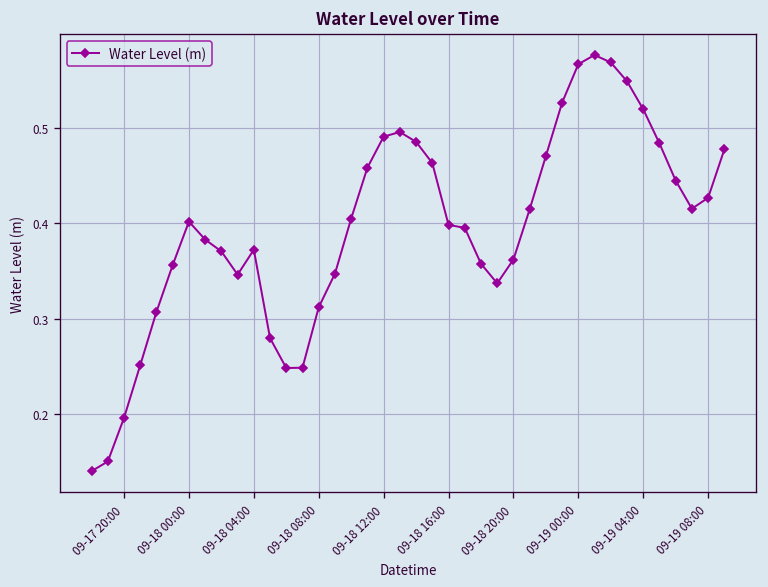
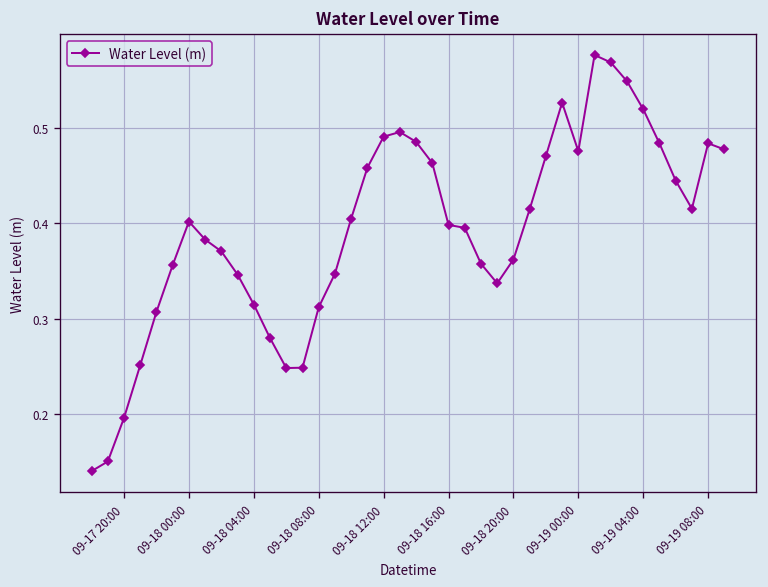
09-18 04:00: 0.37 -> 0.32
09-19 00:00: 0.57 -> 0.48
09-19 08:00: 0.43 -> 0.48
